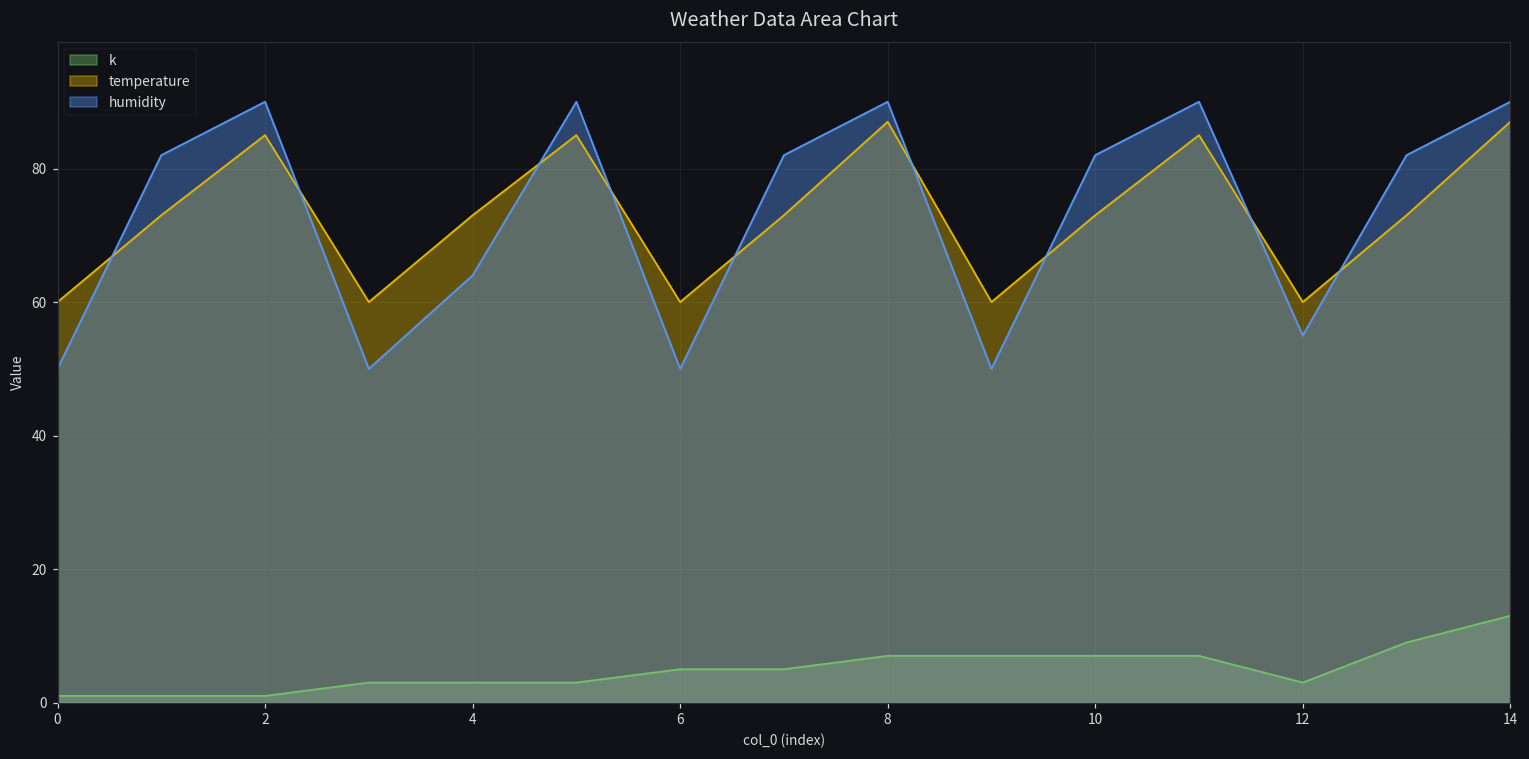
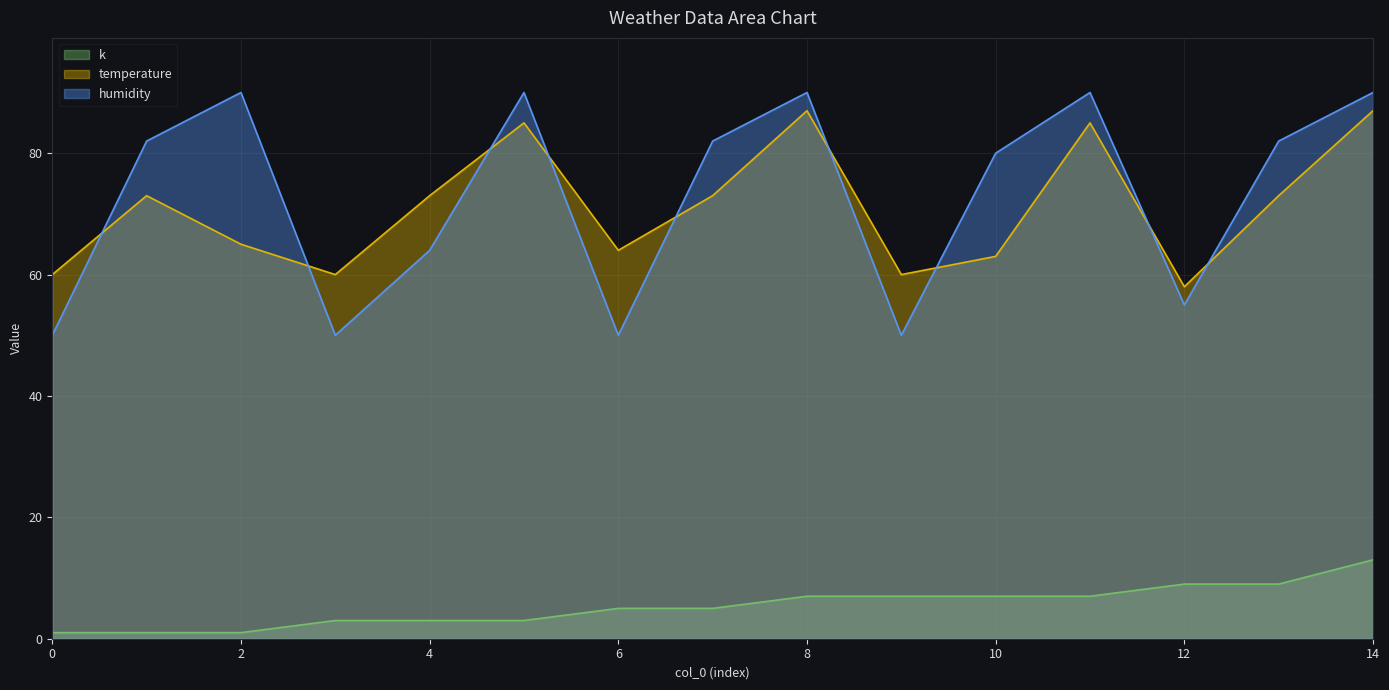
temperature, 2: 85 -> 65
temperature, 6: 60 -> 64
temperature, 10: 73 -> 63
humidity, 10: 82 -> 80
k, 12: 3 -> 9
temperature, 12: 60 -> 58
